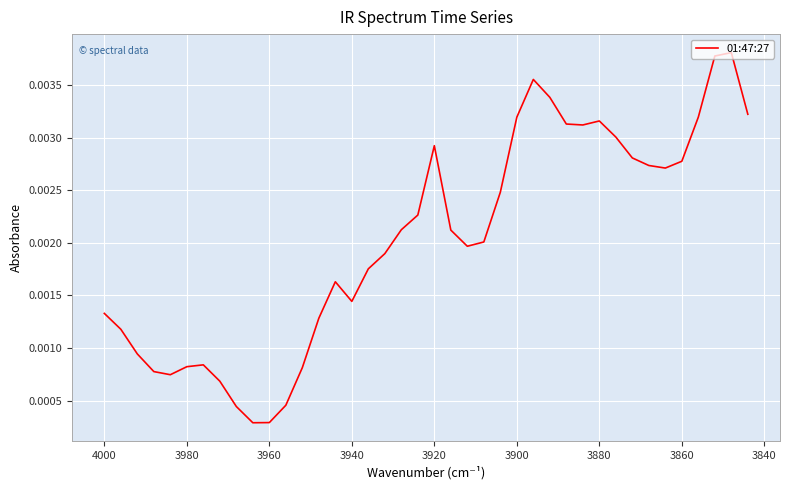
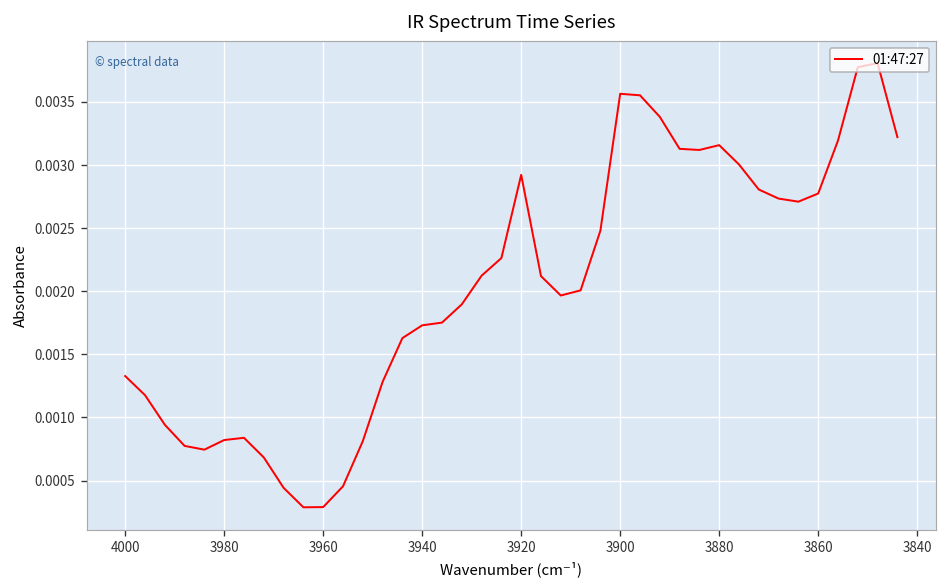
3940: 0.00144 -> 0.00173
3900: 0.00319 -> 0.00356
